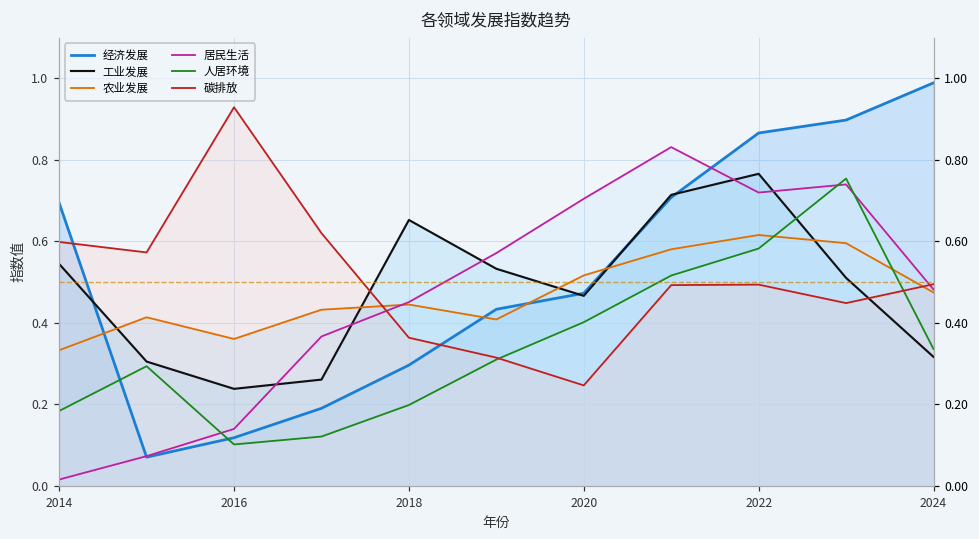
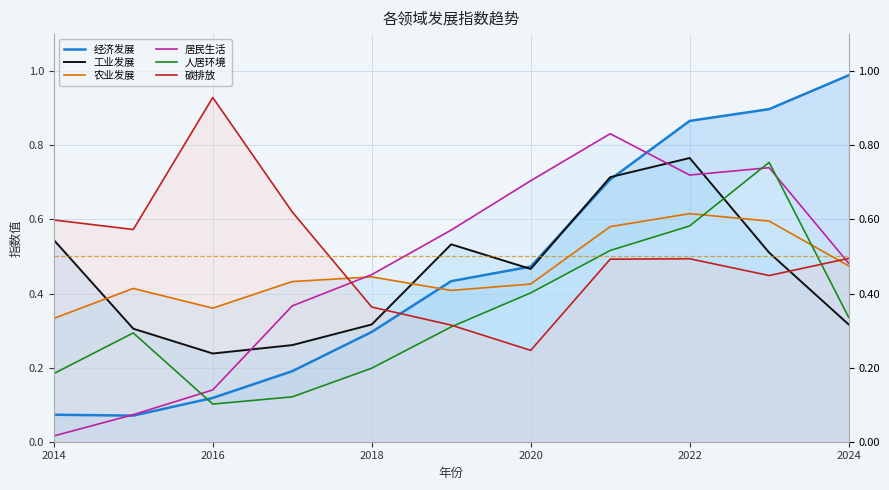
经济发展, 2014: 0.69 -> 0.07
工业发展, 2018: 0.65 -> 0.32
农业发展, 2020: 0.52 -> 0.43
